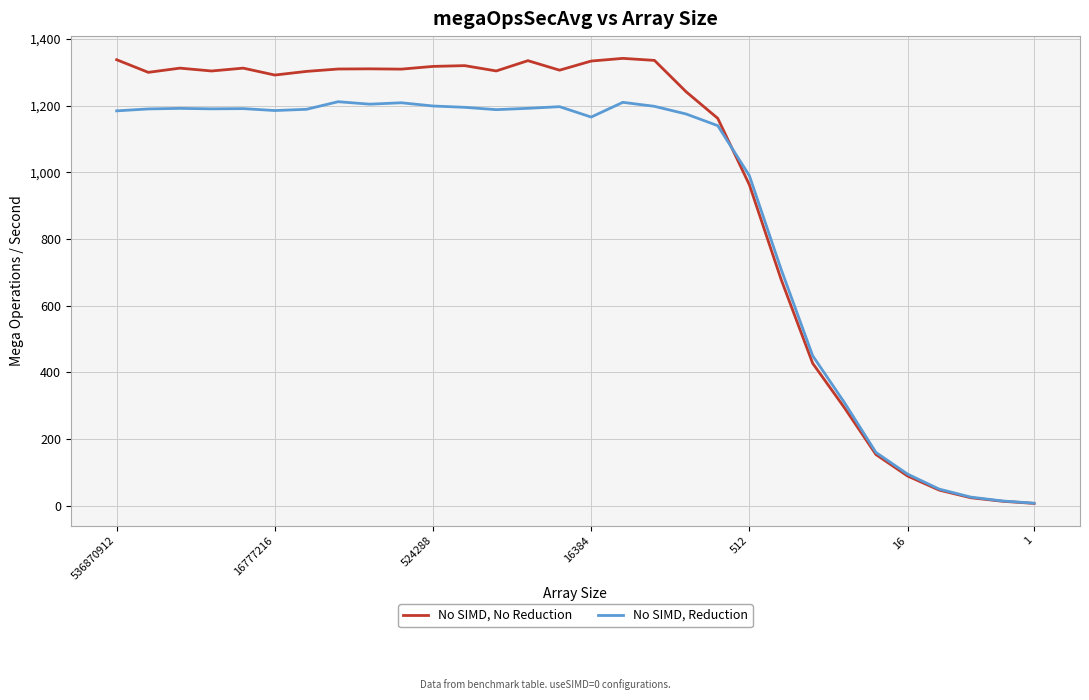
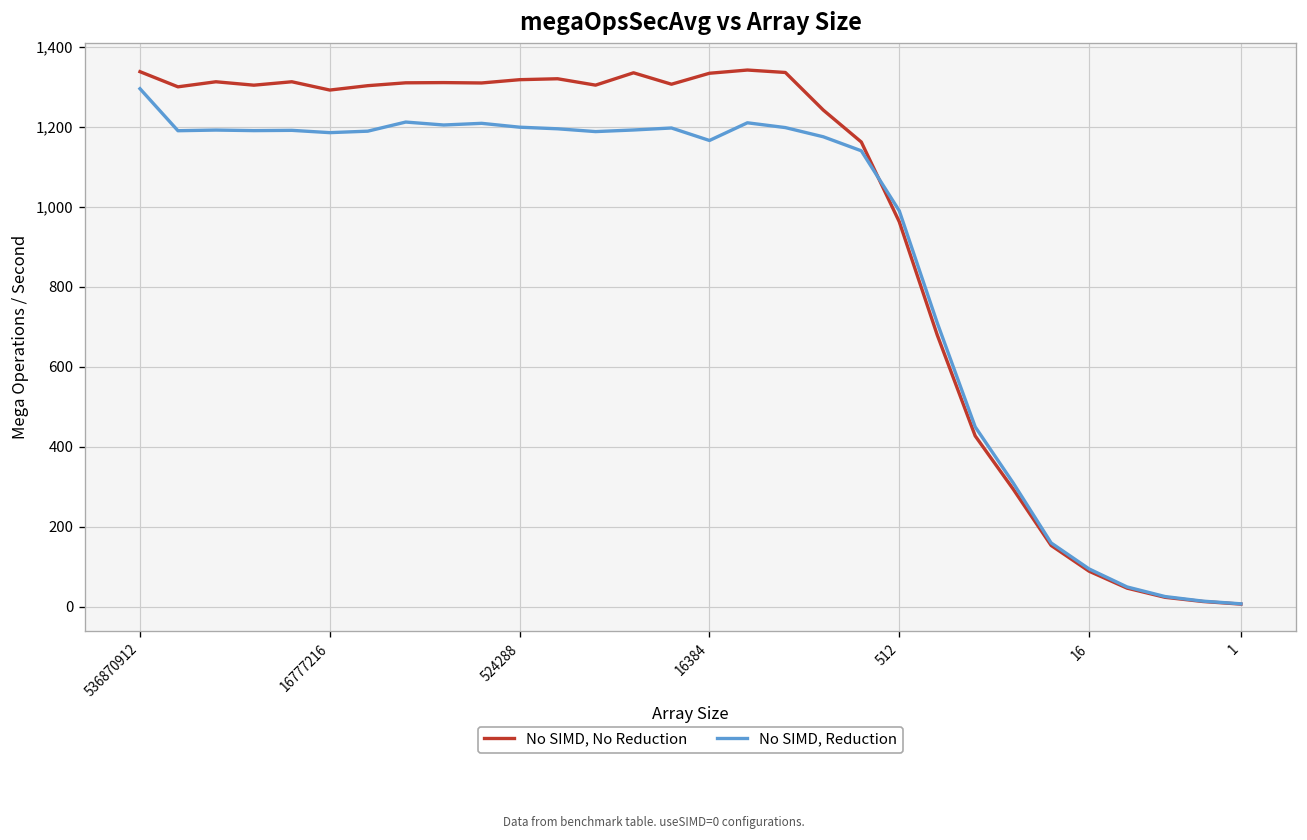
No SIMD, Reduction, 536870912: 1,180 -> 1,300
